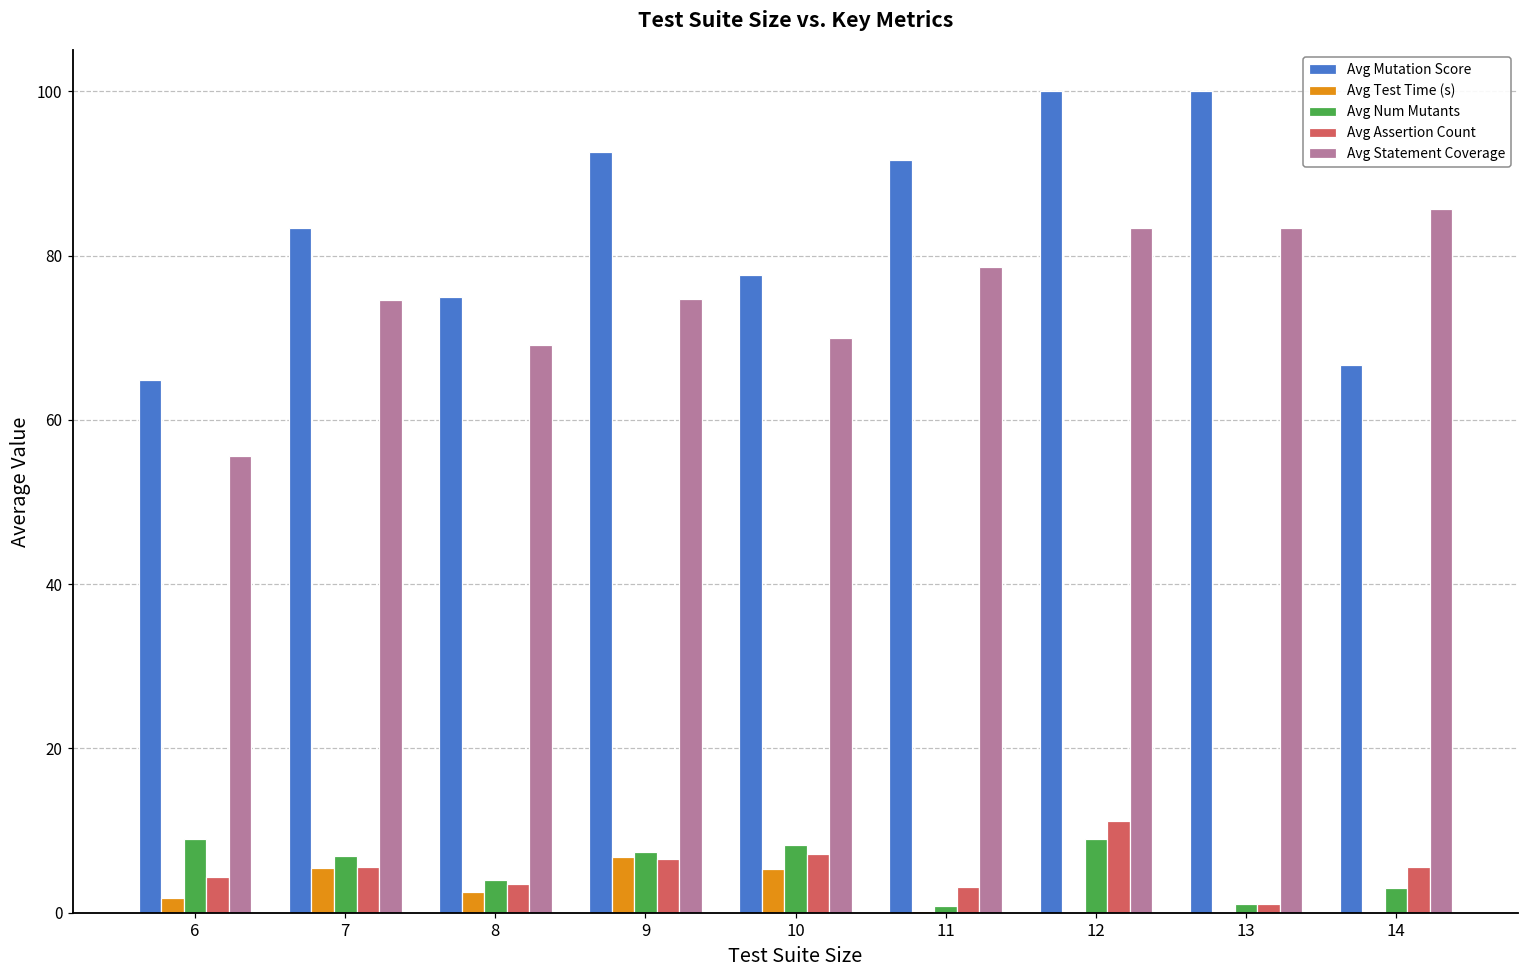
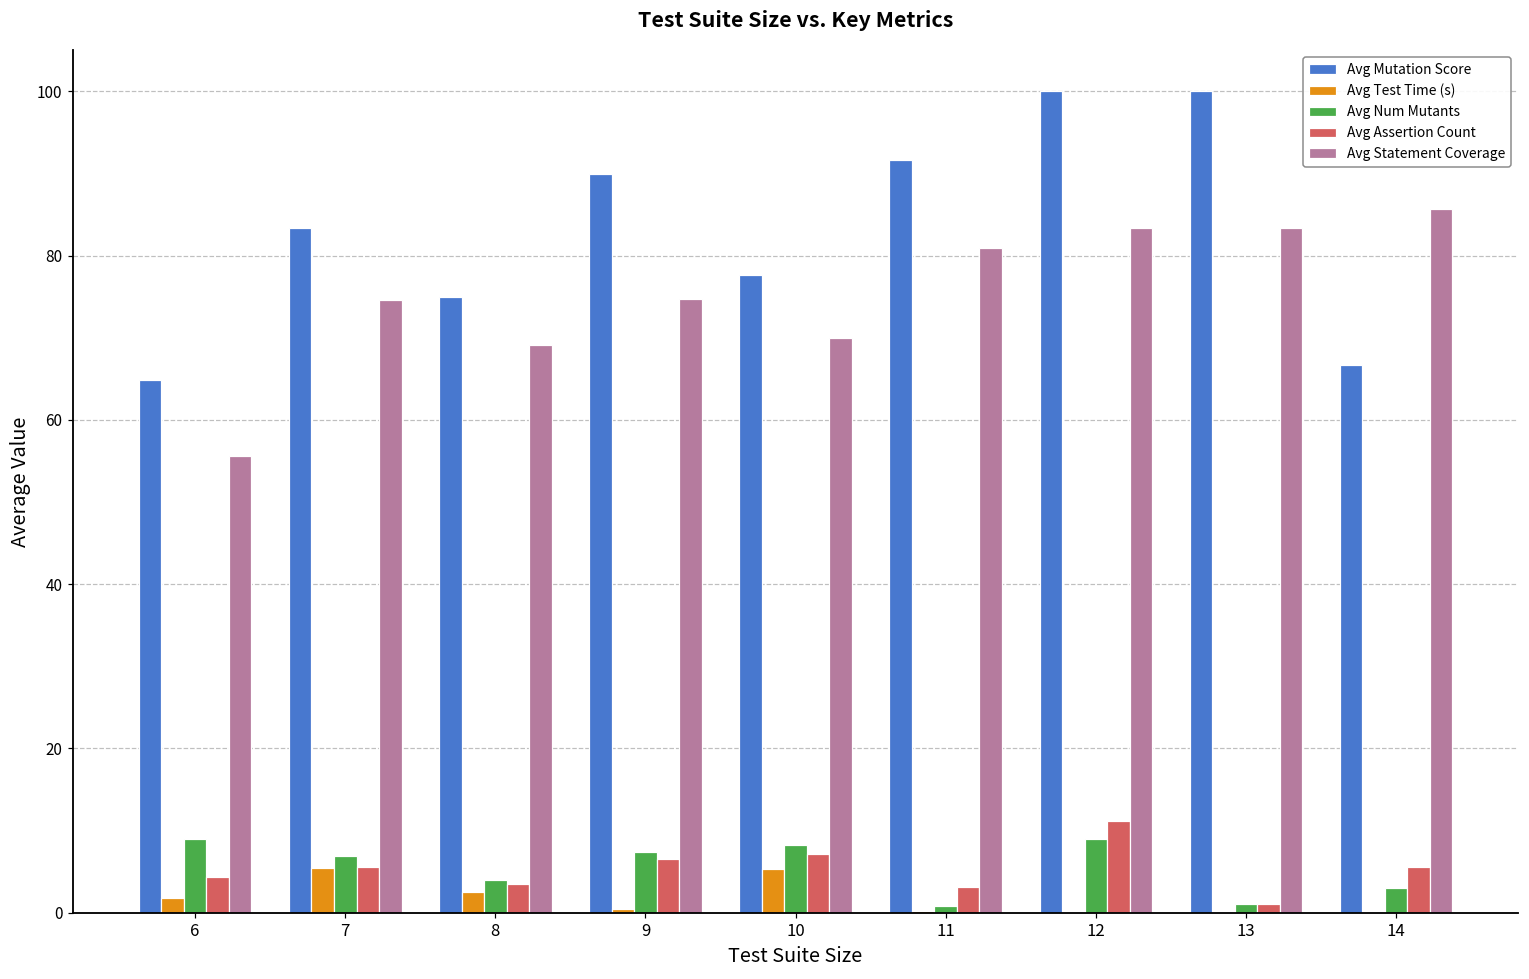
Avg Mutation Score, 9: 93 -> 90
Avg Test Time (s), 9: 7 -> 0
Avg Statement Coverage, 11: 79 -> 81
